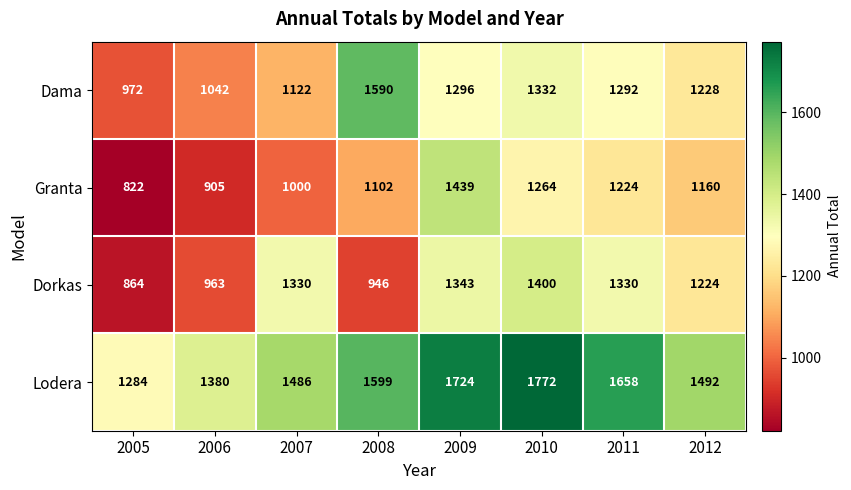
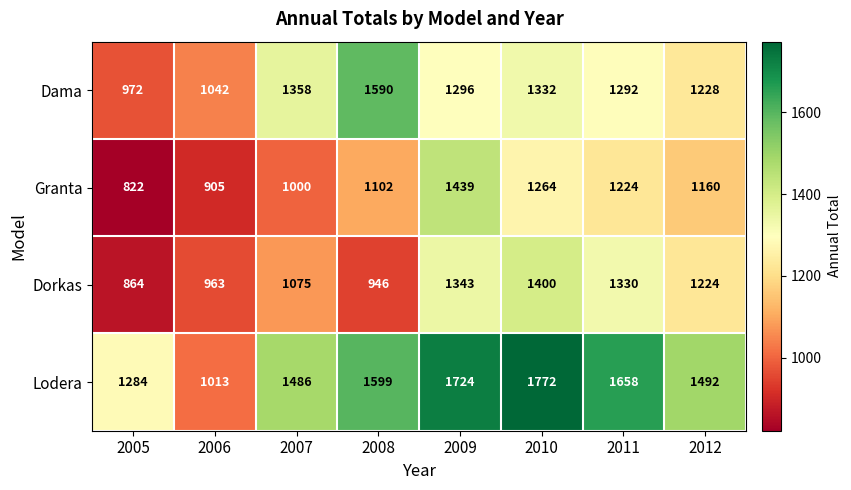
Dama, 2007: 1122 -> 1358
Dorkas, 2007: 1330 -> 1075
Lodera, 2006: 1380 -> 1013
